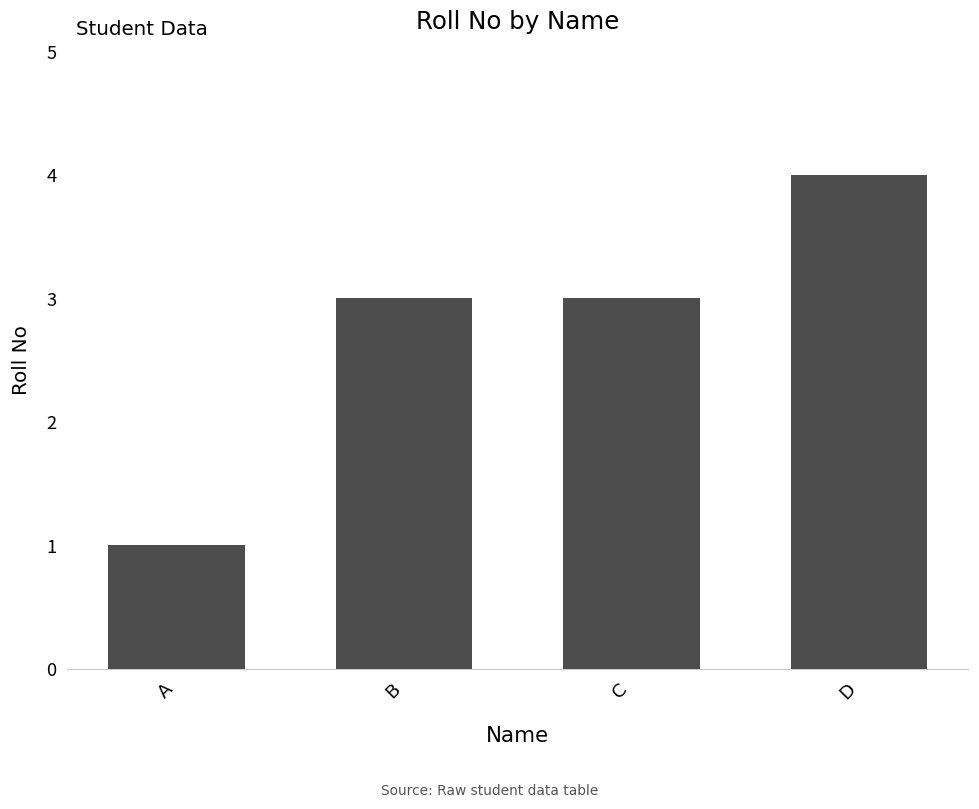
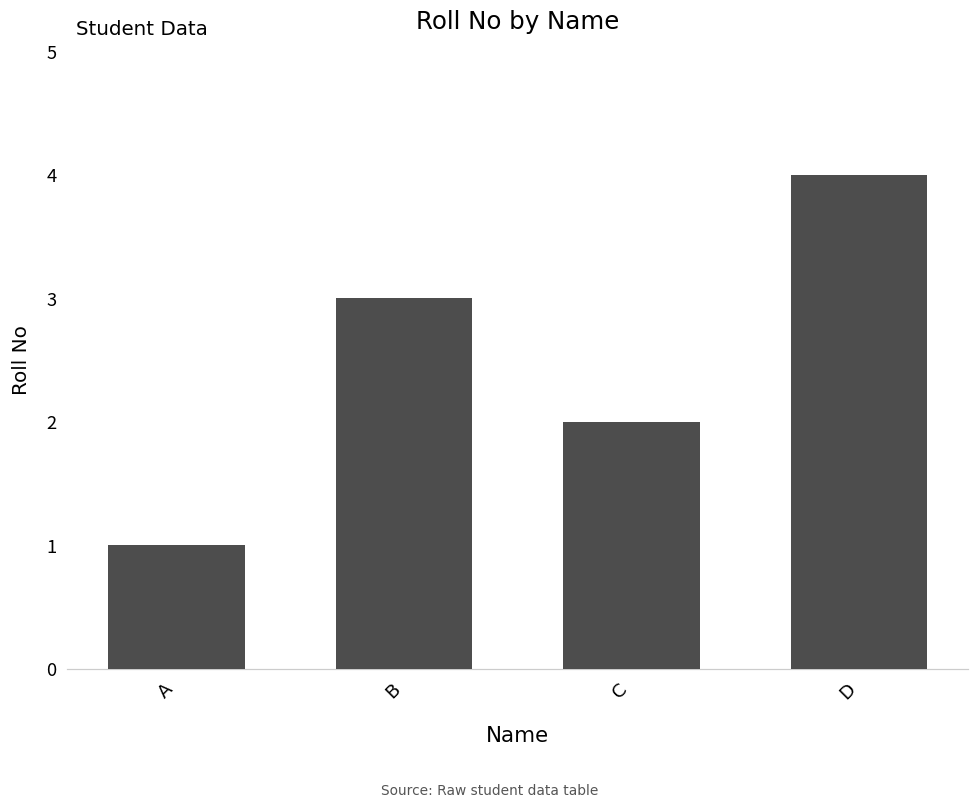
C: 3 -> 2
